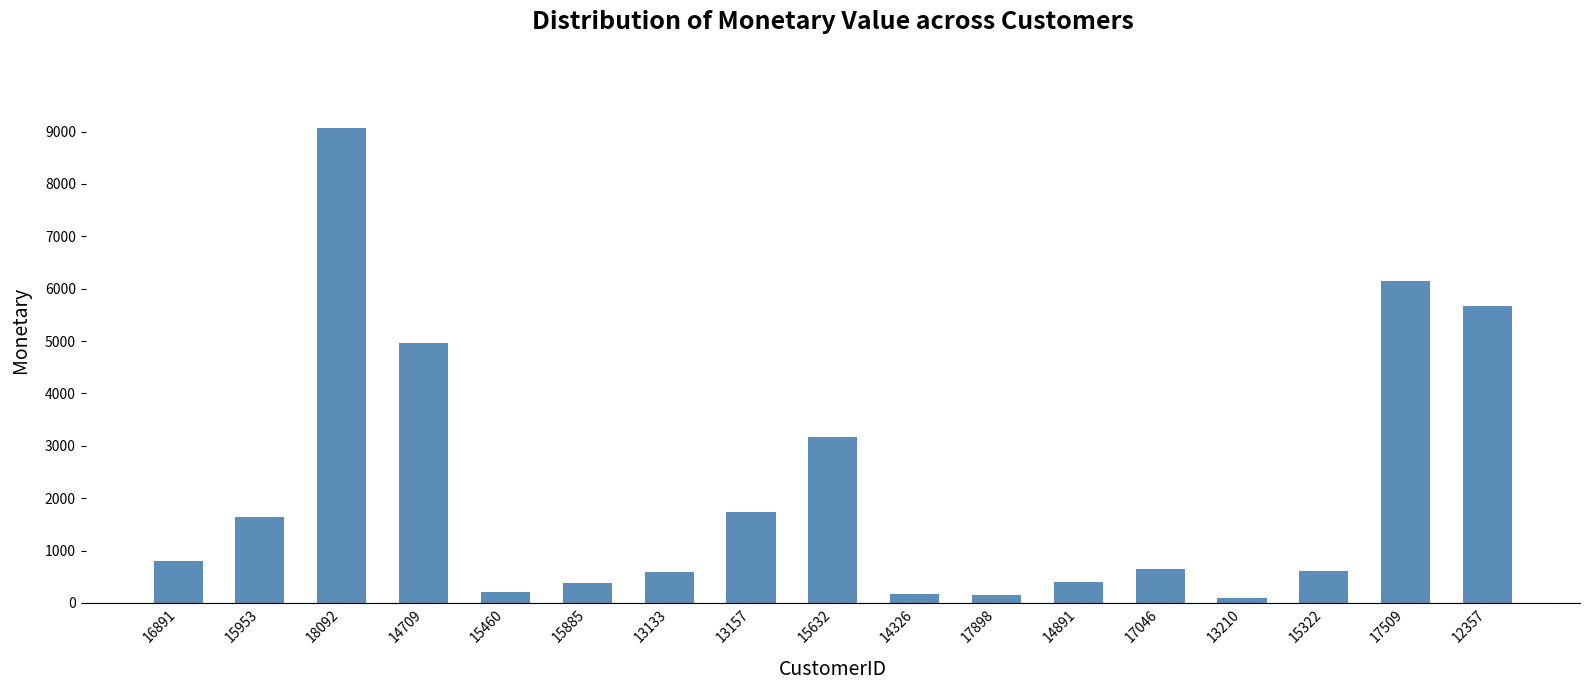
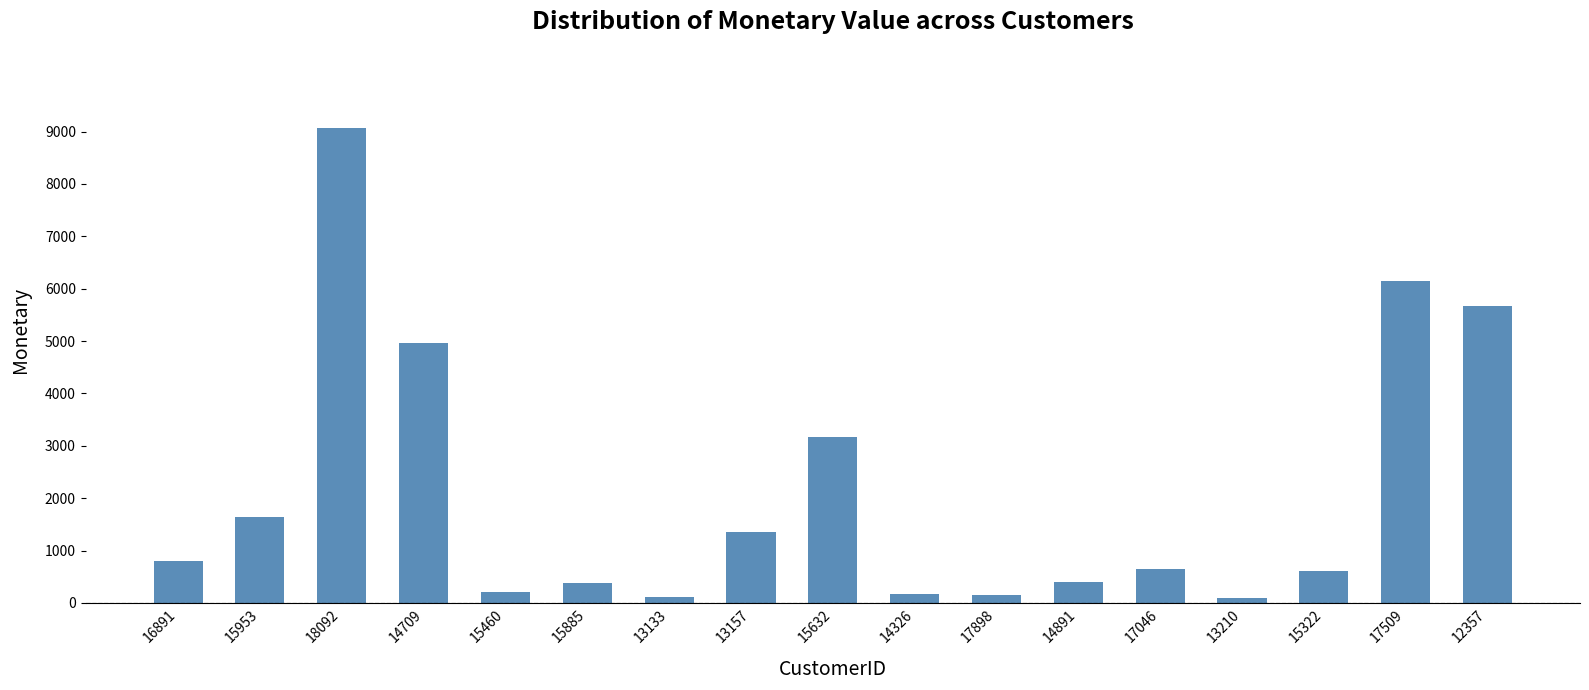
13133: 600 -> 100
13157: 1700 -> 1400
